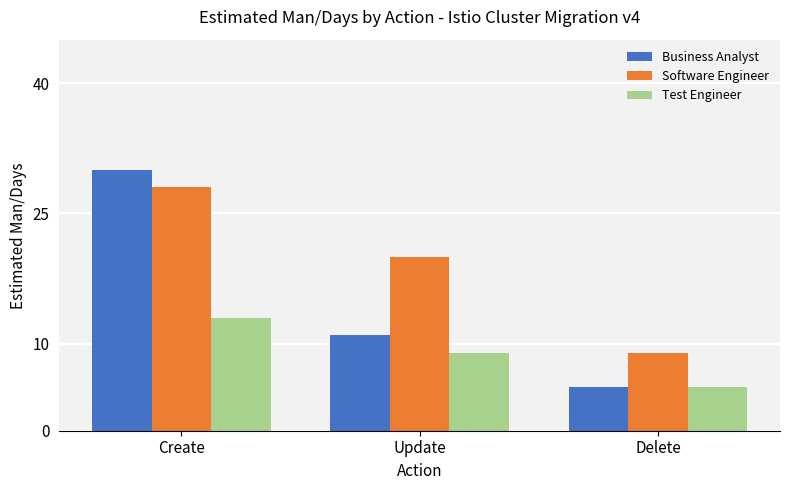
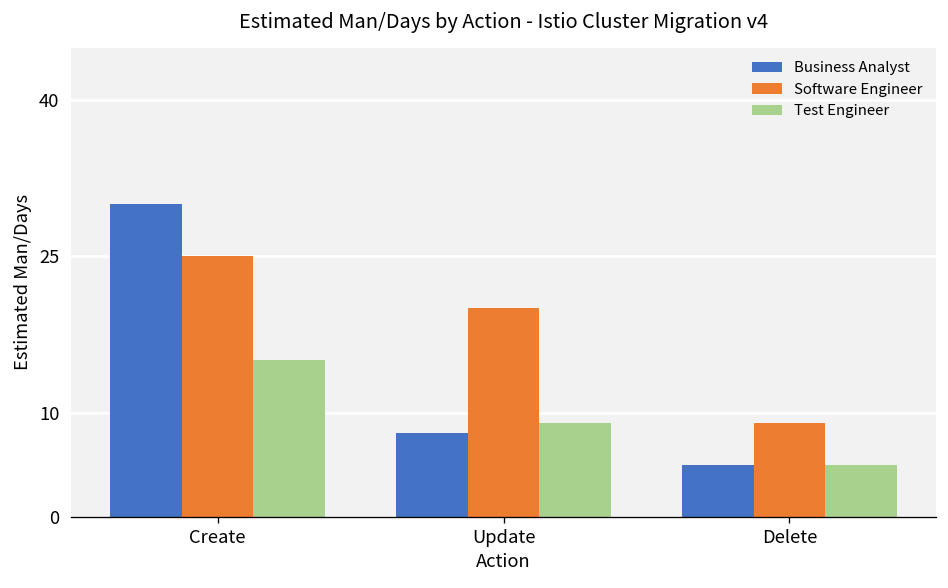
Software Engineer, Create: 28 -> 25
Test Engineer, Create: 13 -> 15
Business Analyst, Update: 11 -> 8
